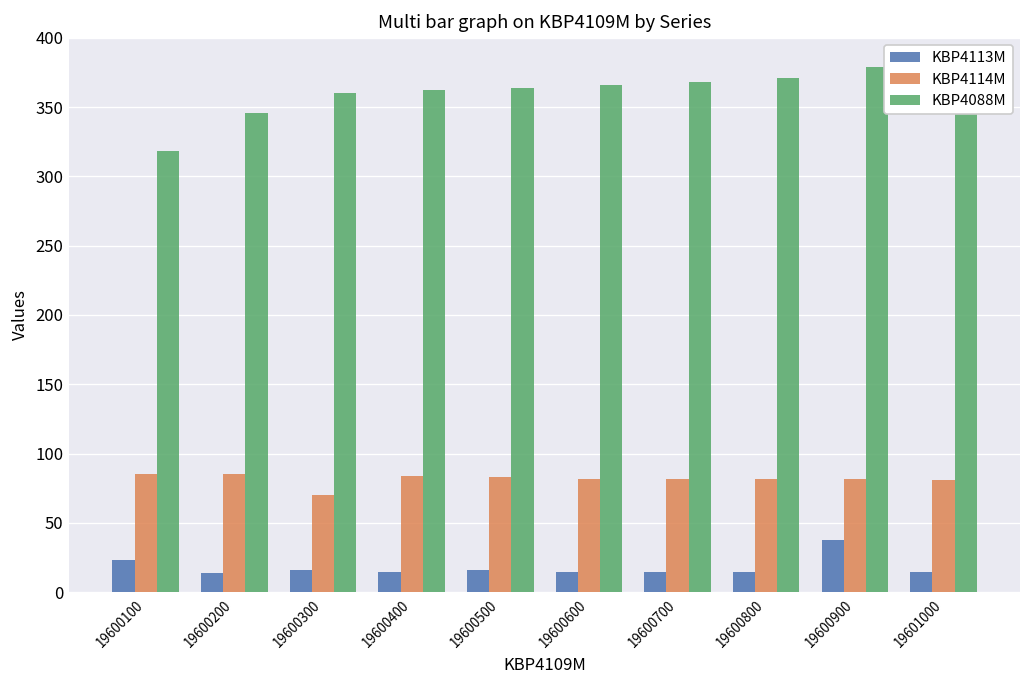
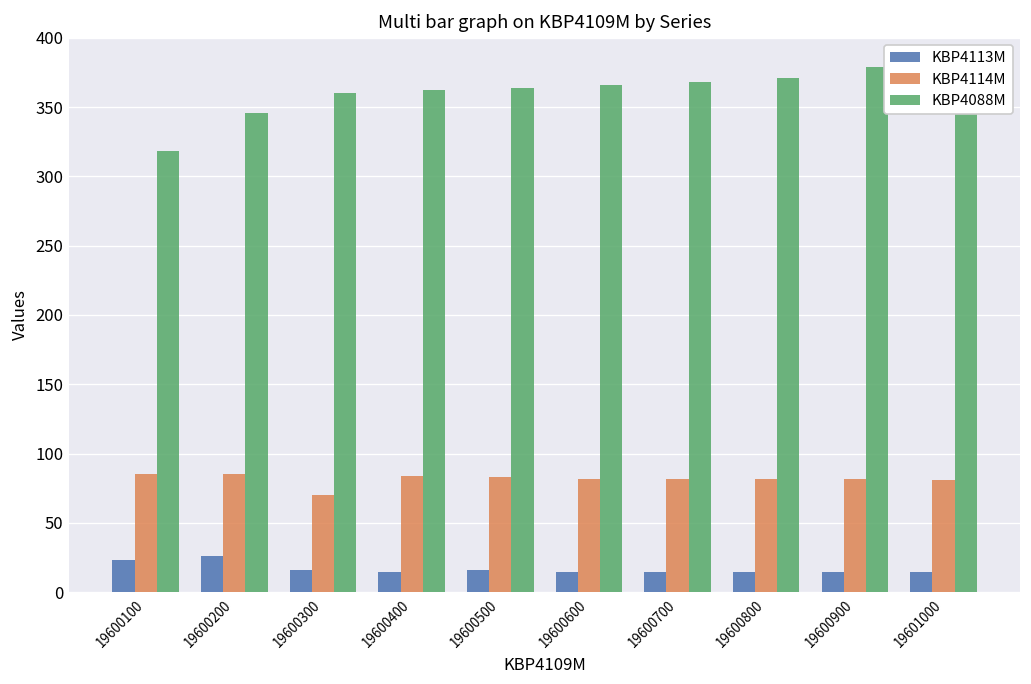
KBP4113M, 19600200: 14 -> 26
KBP4113M, 19600900: 38 -> 15
